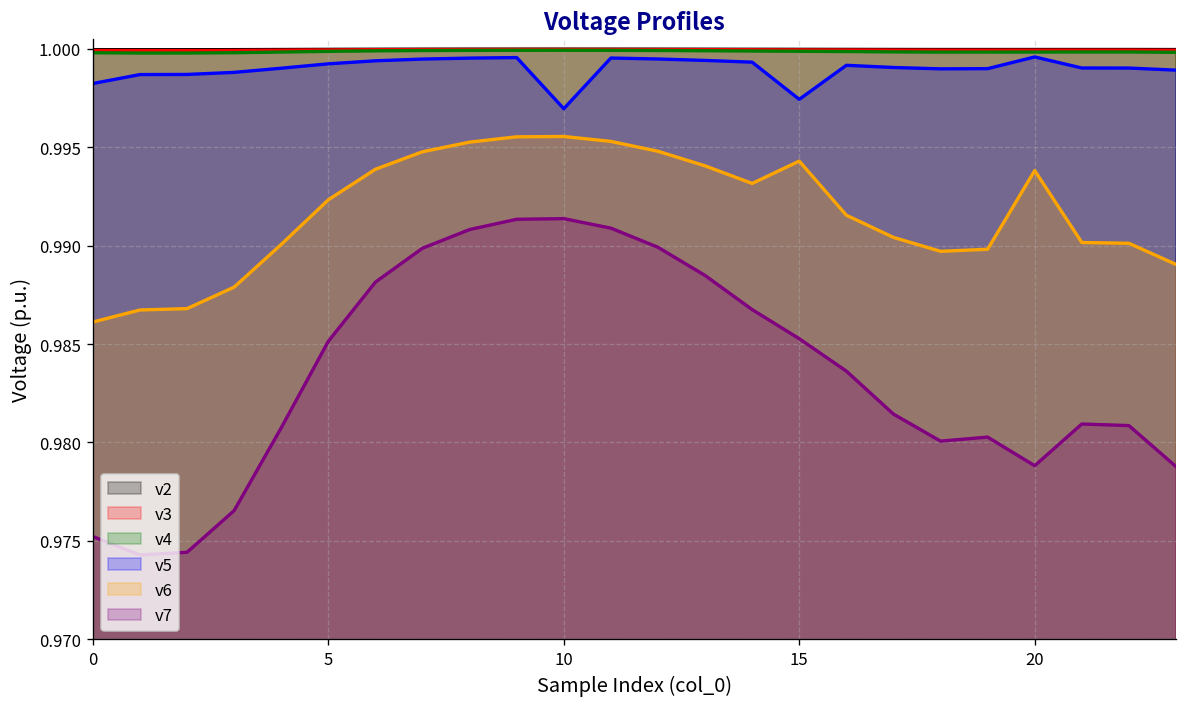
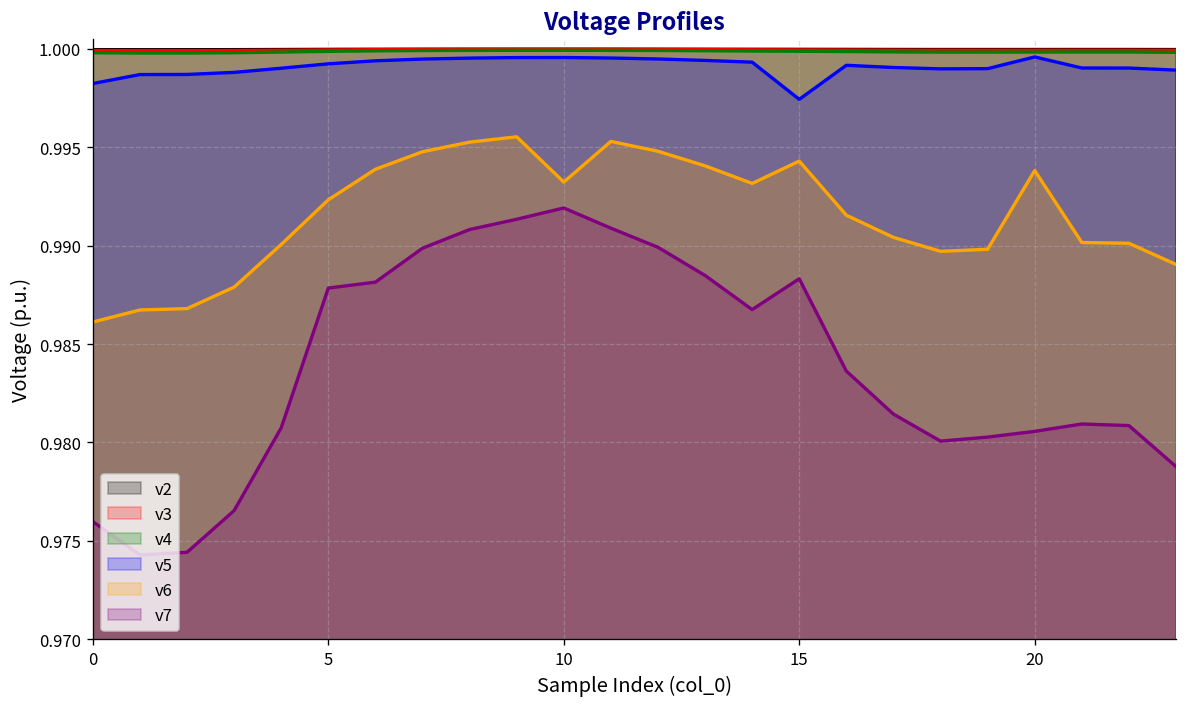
v7, 0: 0.9752 -> 0.9760
v7, 5: 0.9851 -> 0.9878
v5, 10: 0.9970 -> 0.9996
v6, 10: 0.9955 -> 0.9932
v7, 10: 0.9914 -> 0.9919
v7, 15: 0.9853 -> 0.9883
v7, 20: 0.9788 -> 0.9806
